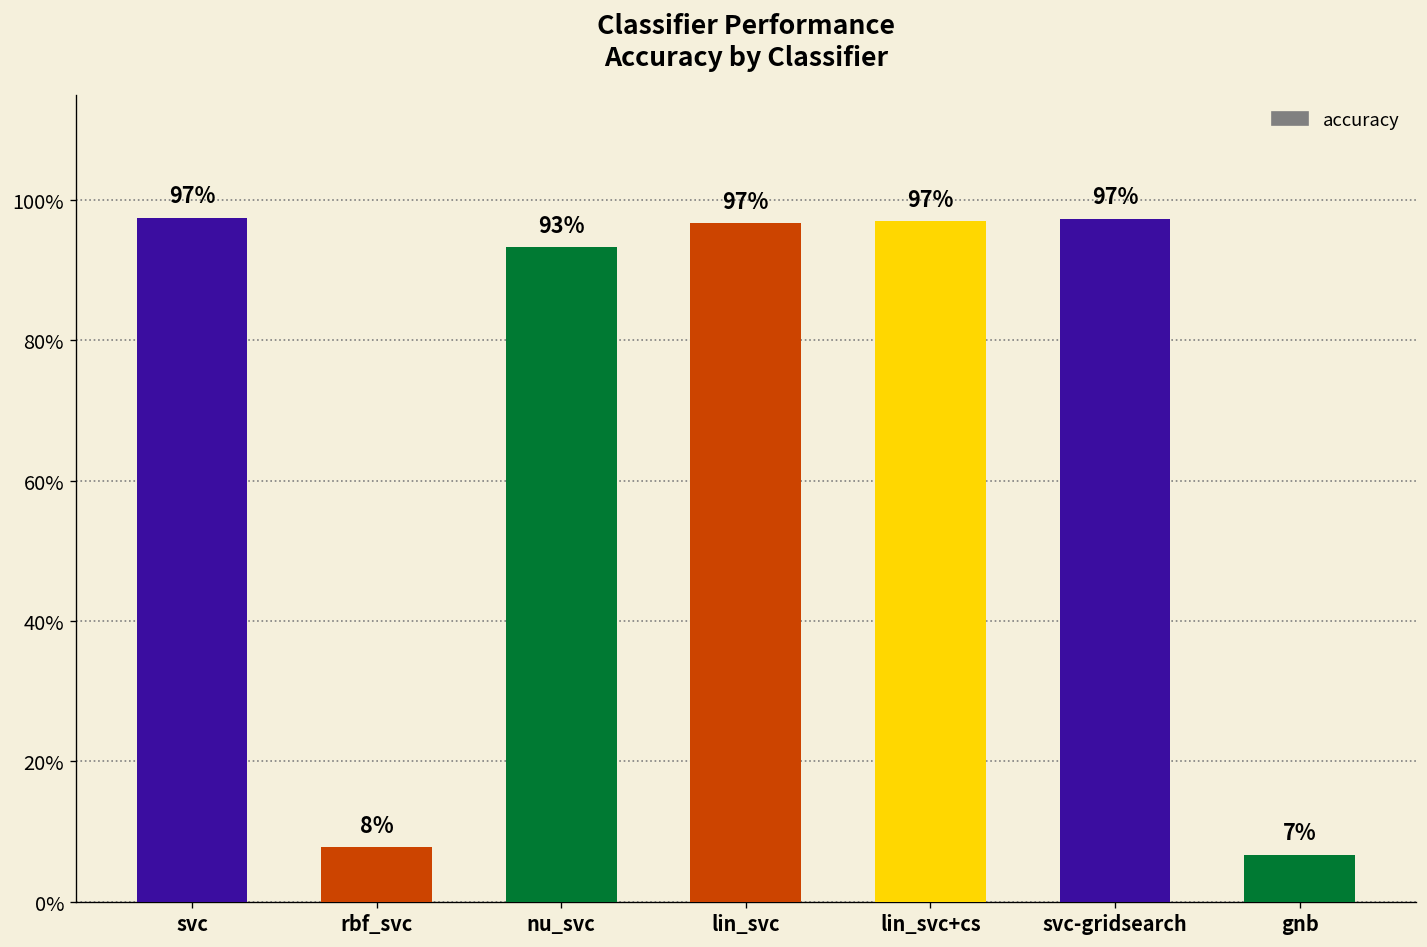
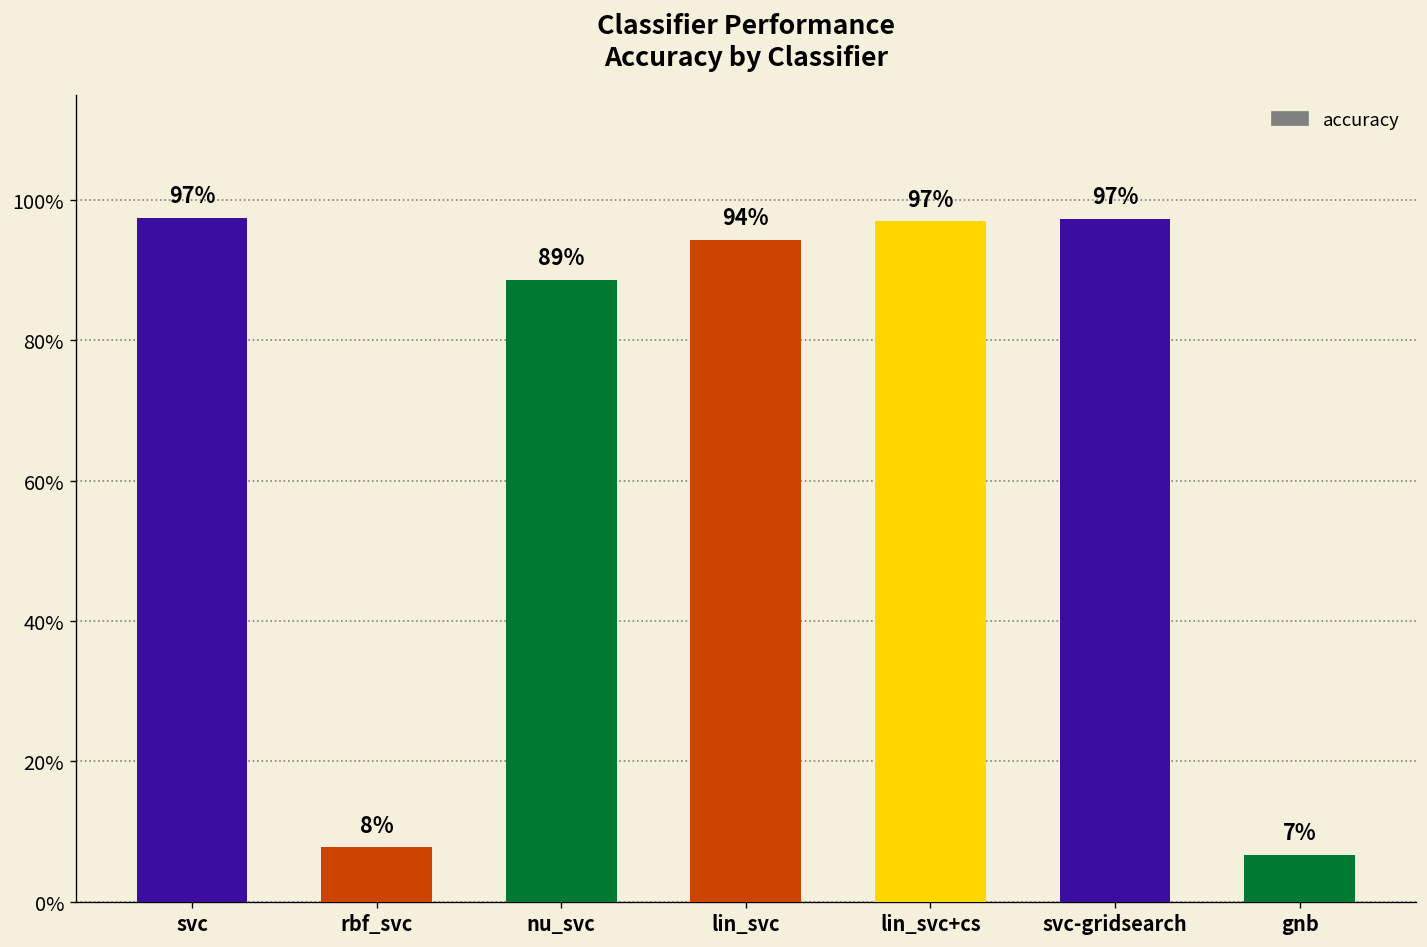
nu_svc: 93% -> 89%
lin_svc: 97% -> 94%
